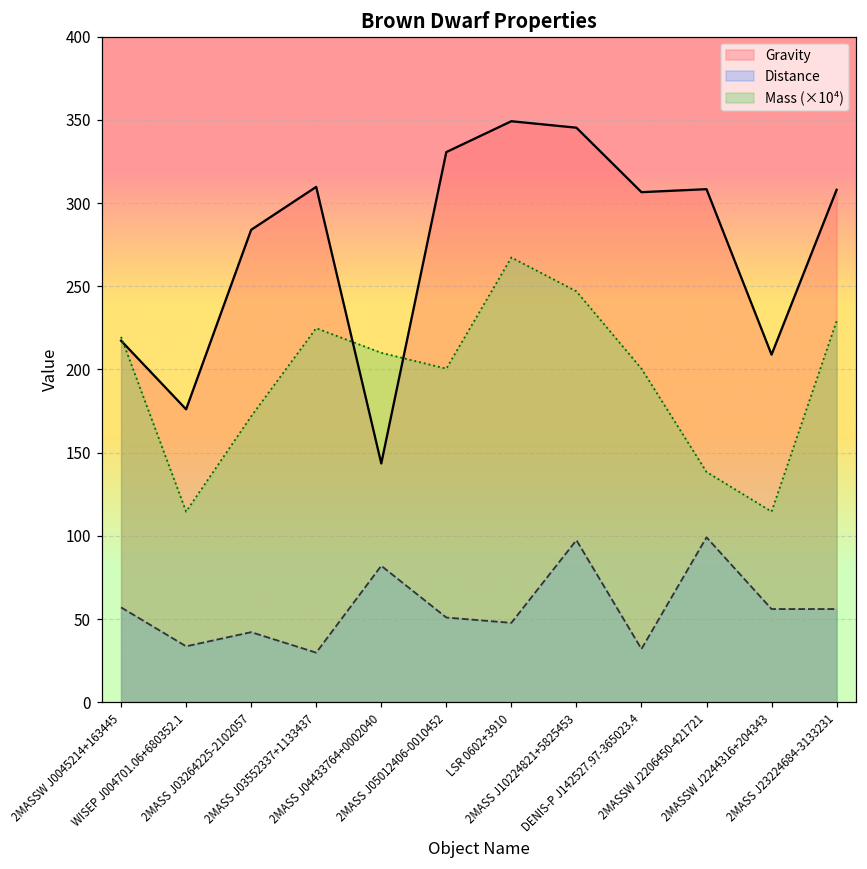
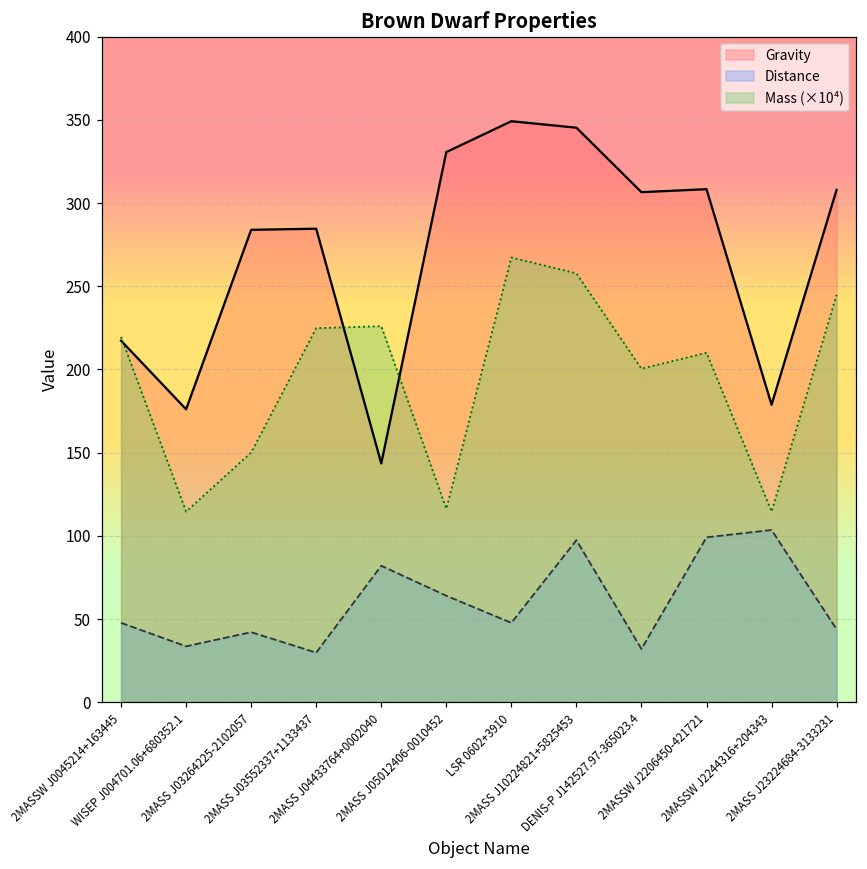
Distance, 2MASSW J0045214+163445: 57 -> 48
Mass (×10⁴), 2MASS J03264225-2102057: 172 -> 150
Gravity, 2MASS J03552337+1133437: 310 -> 285
Mass (×10⁴), 2MASS J04433764+0002040: 210 -> 226
Distance, 2MASS J05012406-0010452: 51 -> 64
Mass (×10⁴), 2MASS J05012406-0010452: 200 -> 116
Mass (×10⁴), 2MASS J10224821+5825453: 247 -> 258
Mass (×10⁴), 2MASSW J2206450-421721: 138 -> 210
Gravity, 2MASSW J2244316+204343: 209 -> 179
Distance, 2MASSW J2244316+204343: 56 -> 104
Distance, 2MASS J23224684-3133231: 56 -> 44
Mass (×10⁴), 2MASS J23224684-3133231: 229 -> 245
